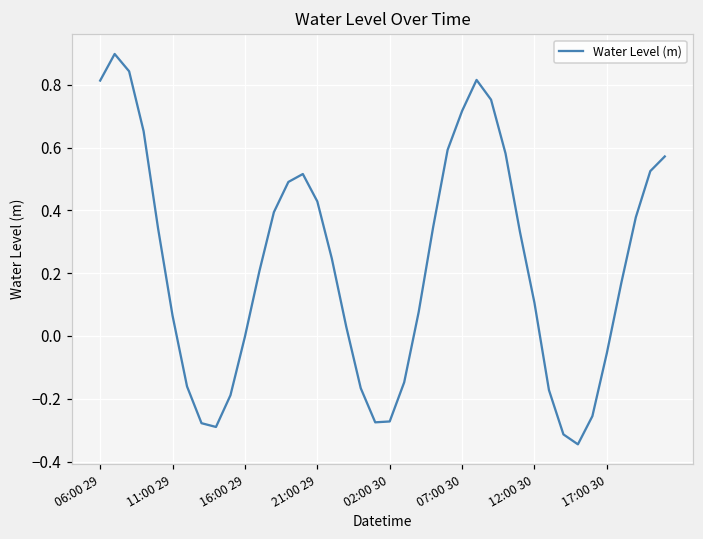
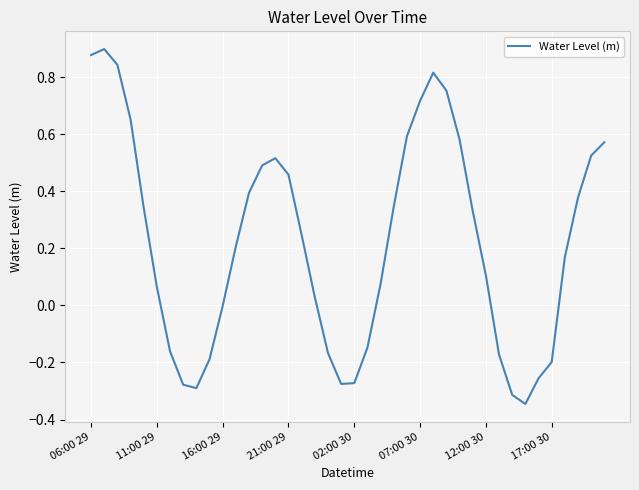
06:00 29: 0.81 -> 0.88
21:00 29: 0.43 -> 0.46
17:00 30: -0.05 -> -0.20
